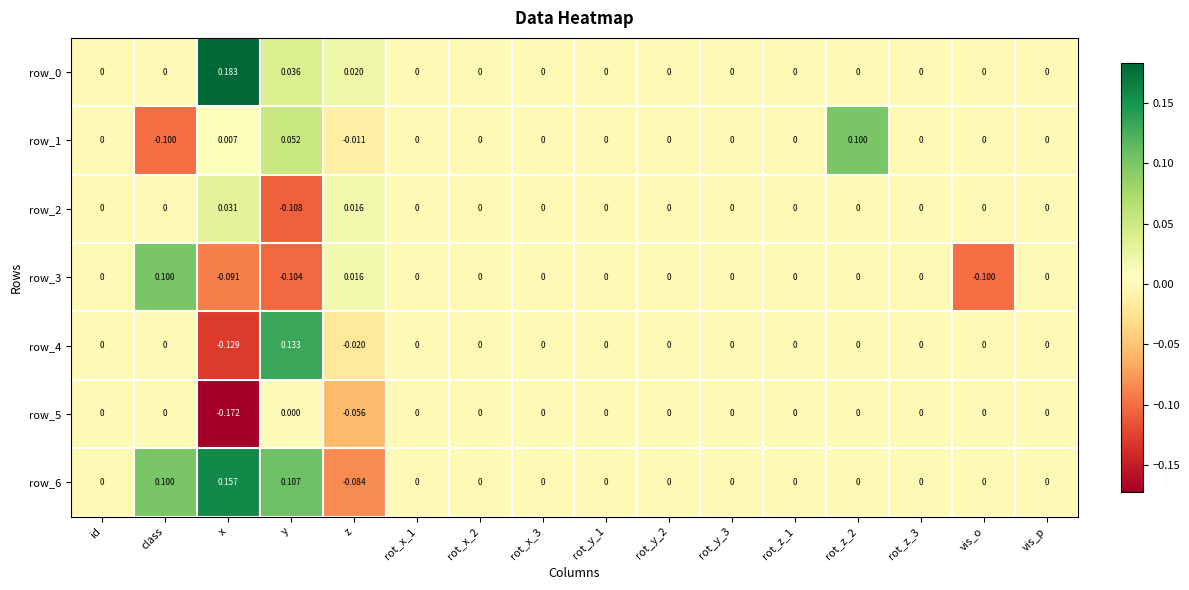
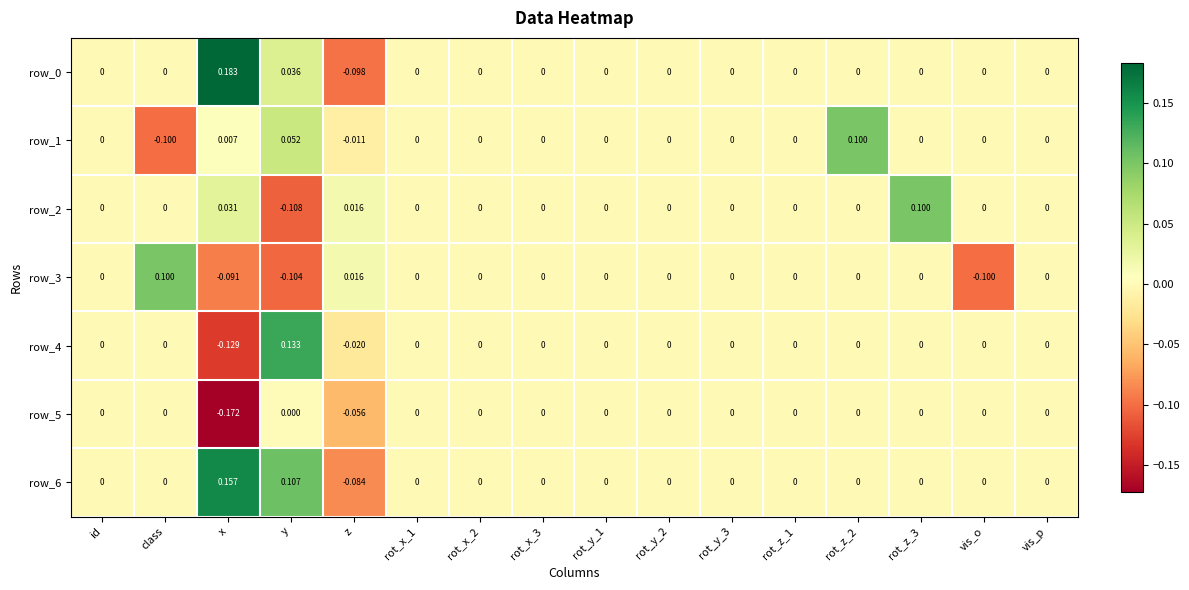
row_0, z: 0.020 -> -0.098
row_2, rot_z_3: 0 -> 0.100
row_6, class: 0.100 -> 0
